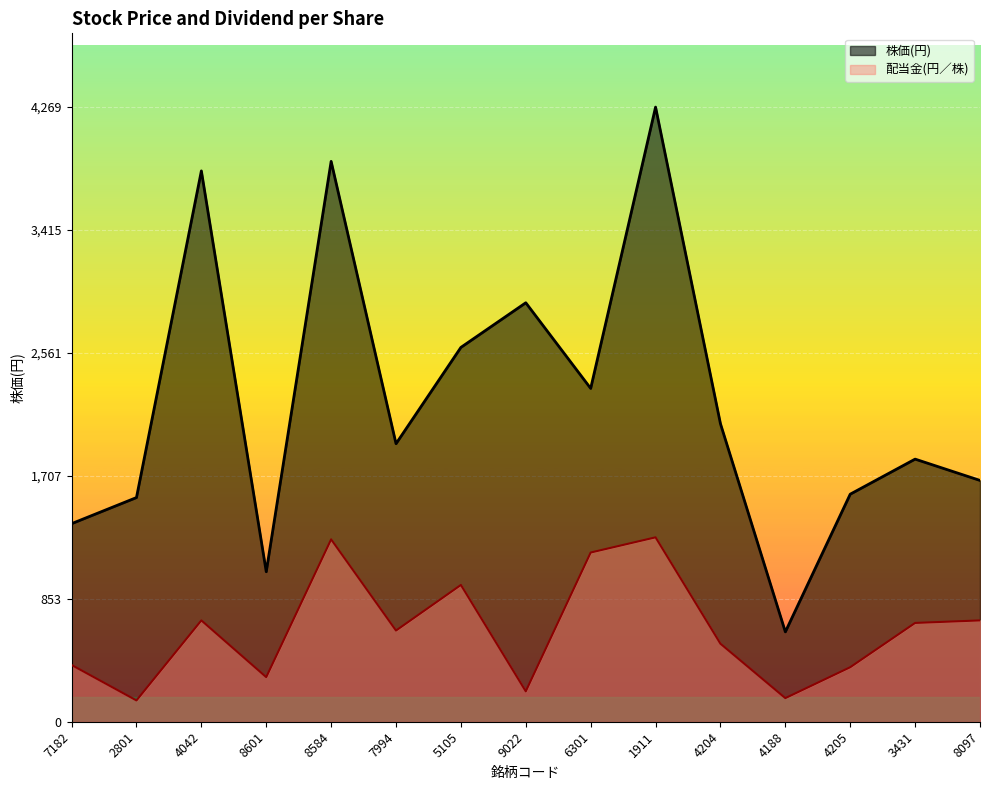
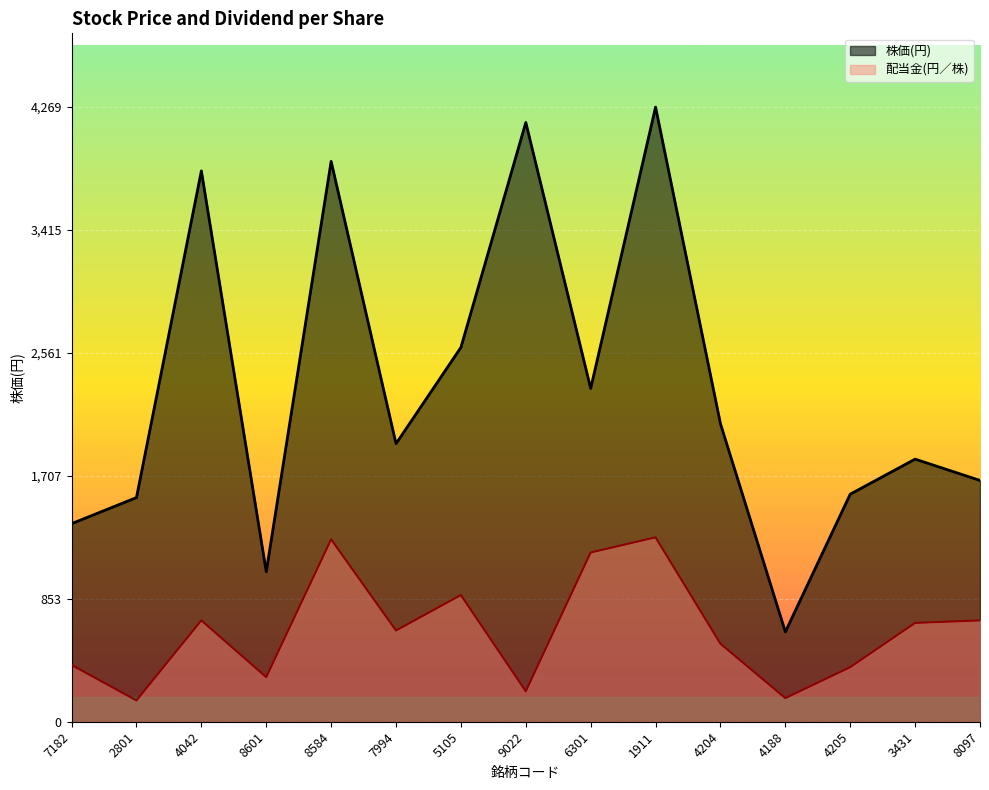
配当金(円／株), 5105: 950 -> 880
株価(円), 9022: 2,910 -> 4,160
